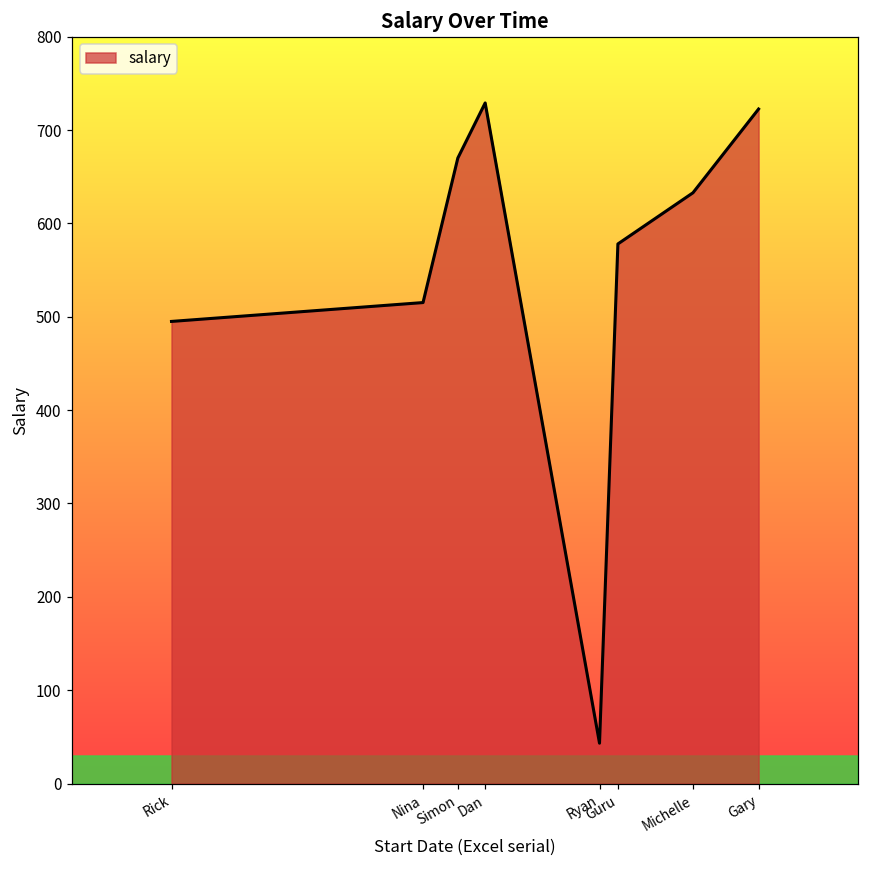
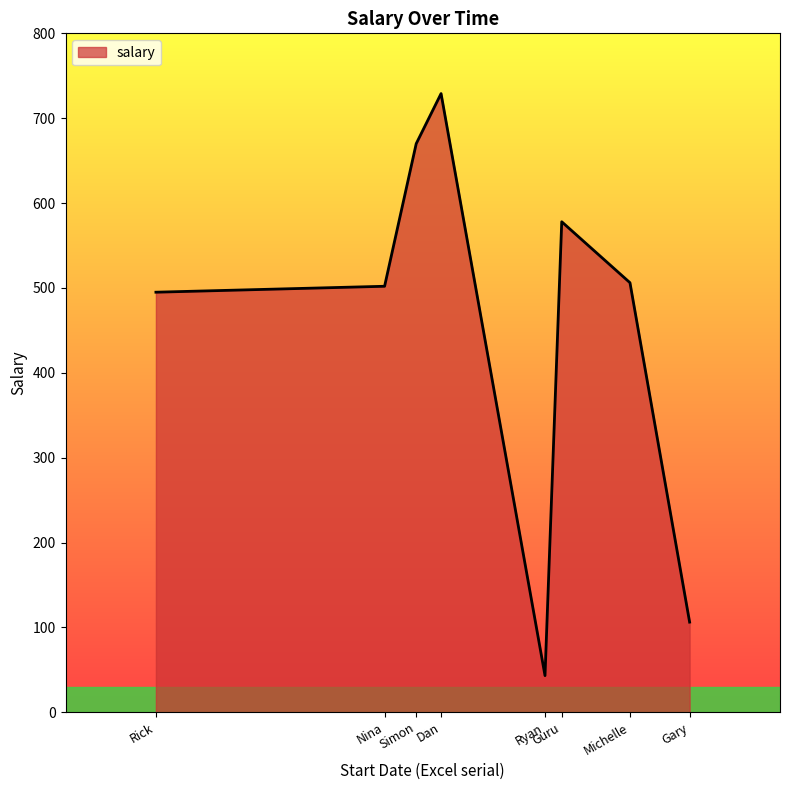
Nina: 520 -> 500
Michelle: 630 -> 510
Gary: 720 -> 110
